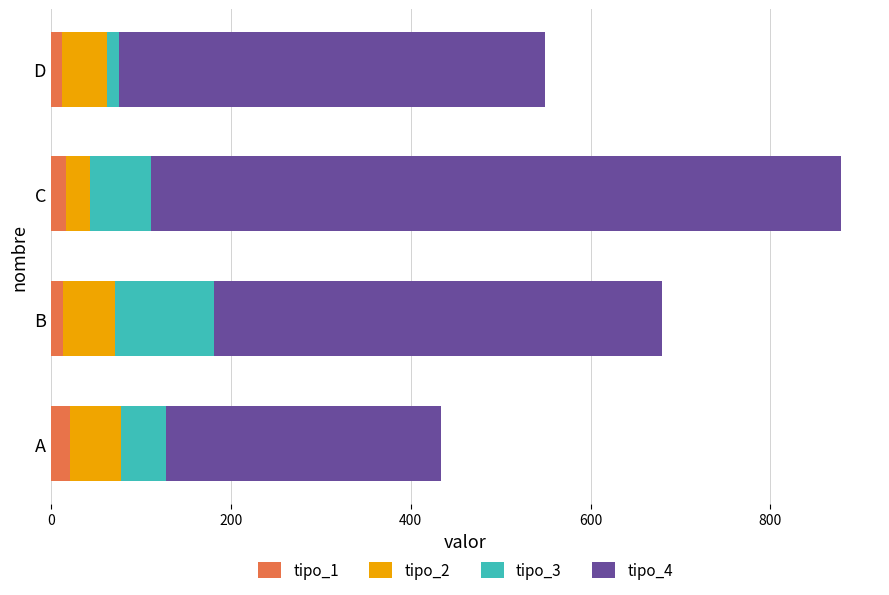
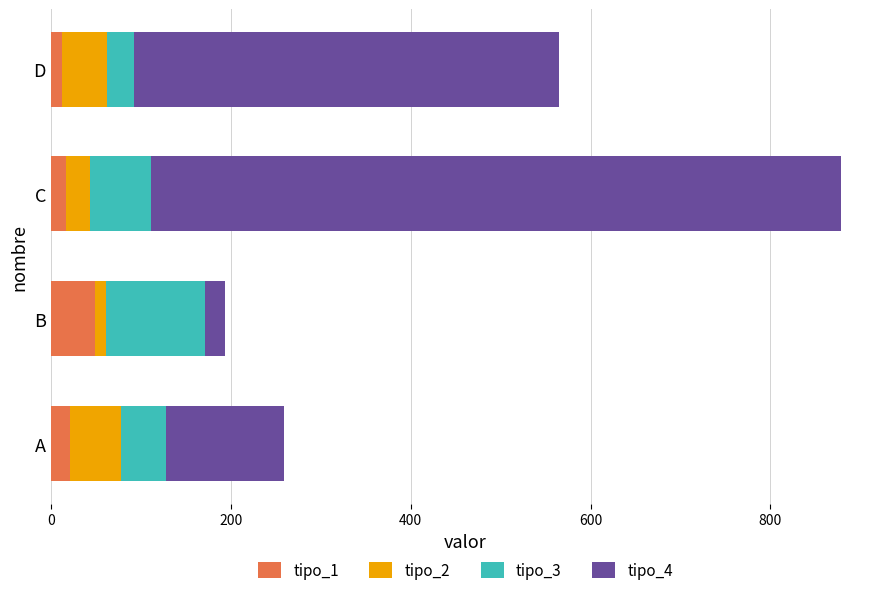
tipo_3, D: 10 -> 30
tipo_1, B: 10 -> 50
tipo_2, B: 60 -> 10
tipo_4, B: 500 -> 20
tipo_4, A: 310 -> 130
